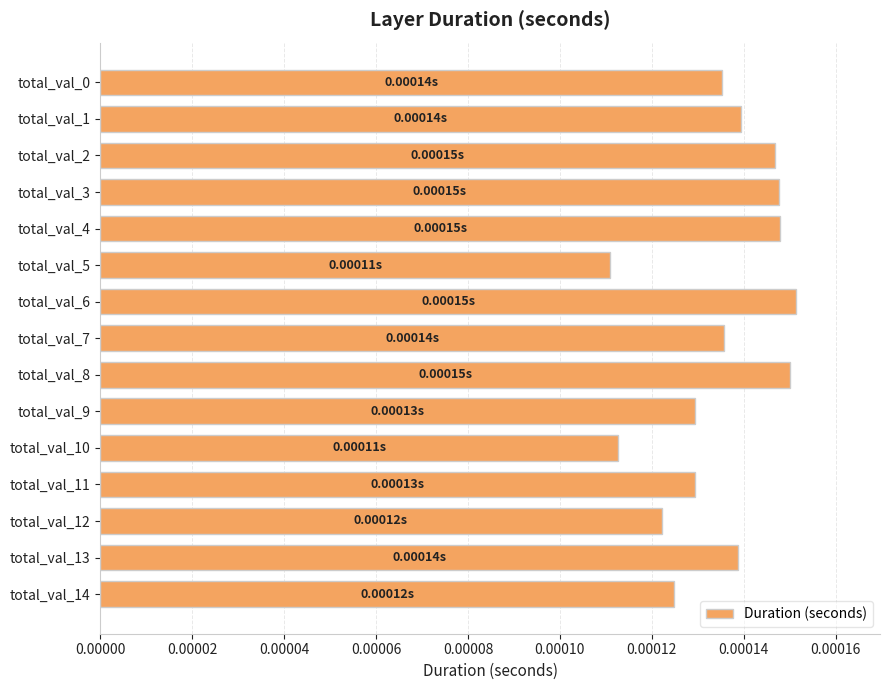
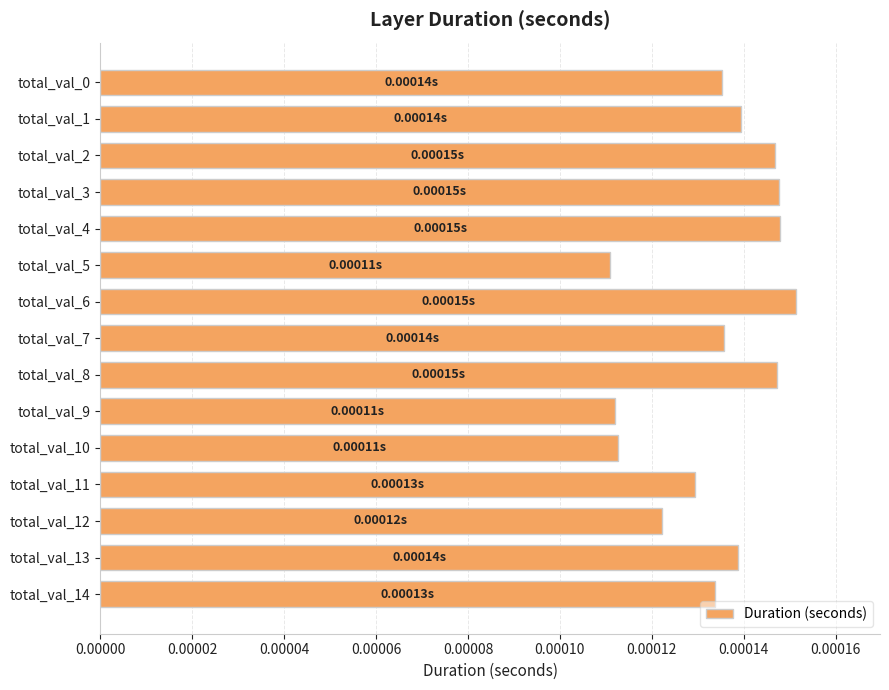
total_val_8: 0.000150 -> 0.000147
total_val_9: 0.00013s -> 0.00011s
total_val_14: 0.00012s -> 0.00013s
